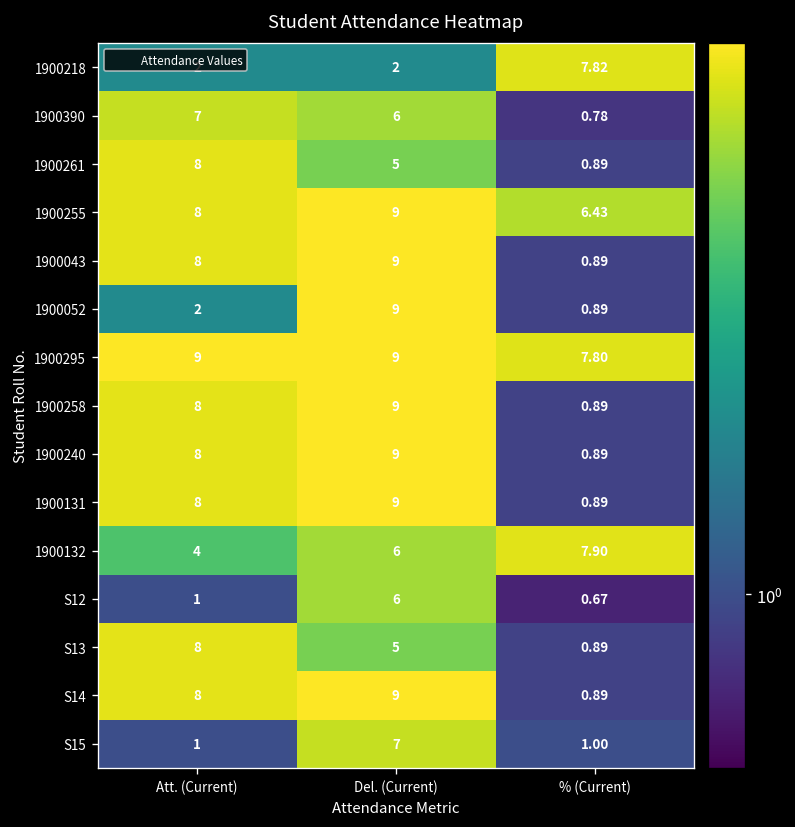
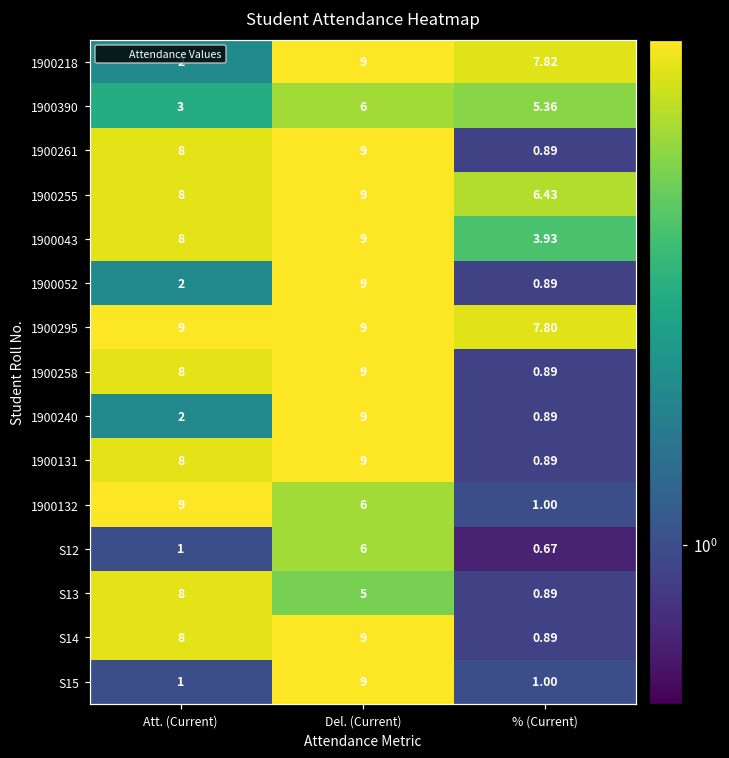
1900218, Del. (Current): 2 -> 9
1900390, Att. (Current): 7 -> 3
1900390, % (Current): 0.78 -> 5.36
1900261, Del. (Current): 5 -> 9
1900043, % (Current): 0.89 -> 3.93
1900240, Att. (Current): 8 -> 2
1900132, Att. (Current): 4 -> 9
1900132, % (Current): 7.90 -> 1.00
S15, Del. (Current): 7 -> 9
